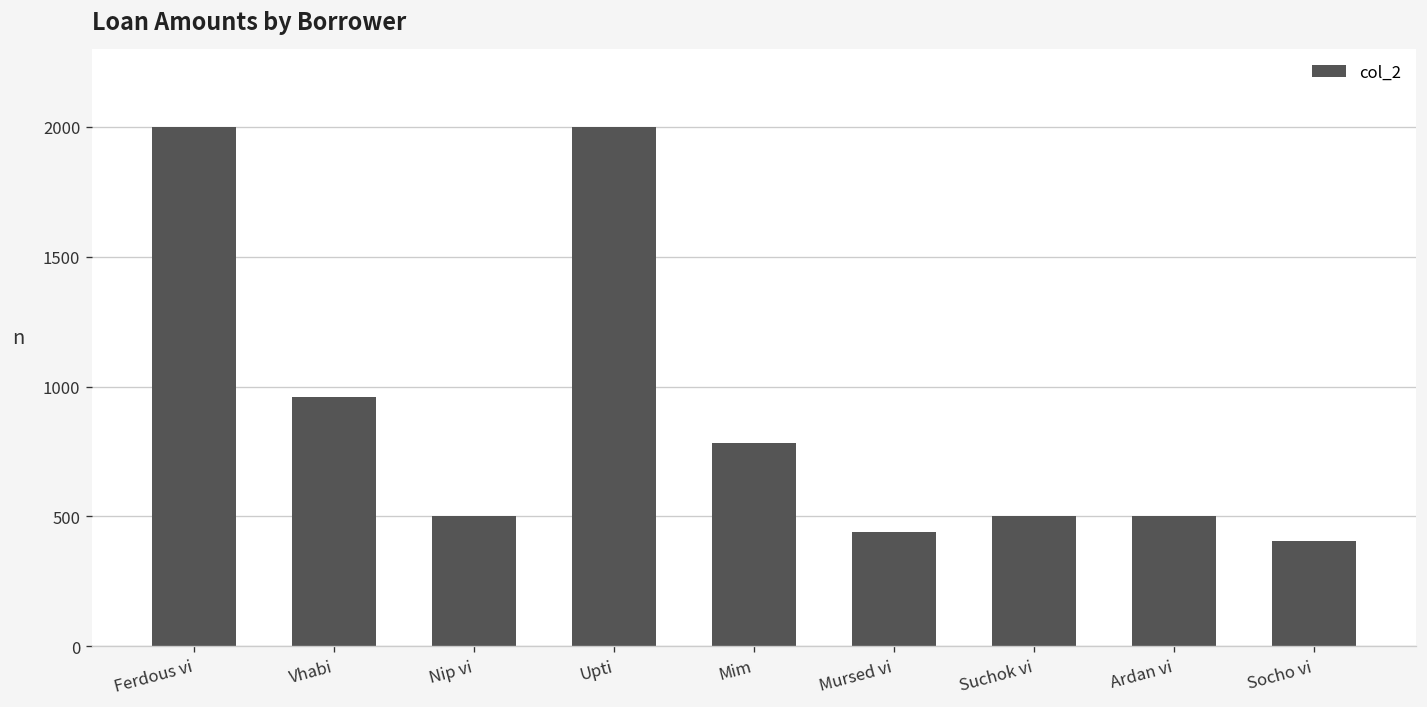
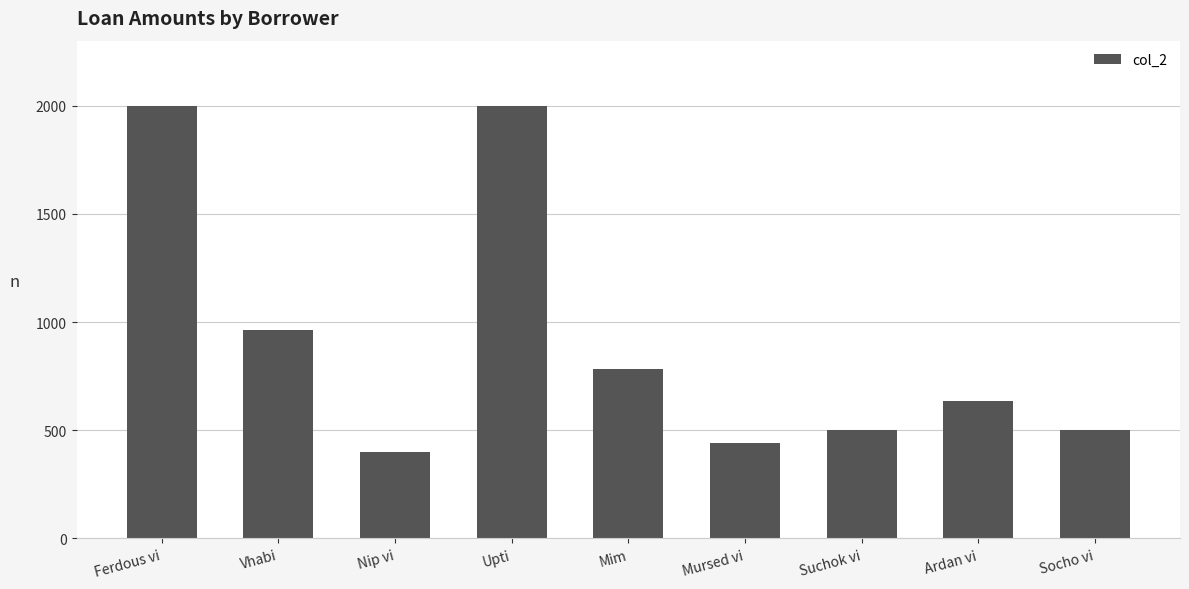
Nip vi: 500 -> 400
Ardan vi: 500 -> 630
Socho vi: 410 -> 500
